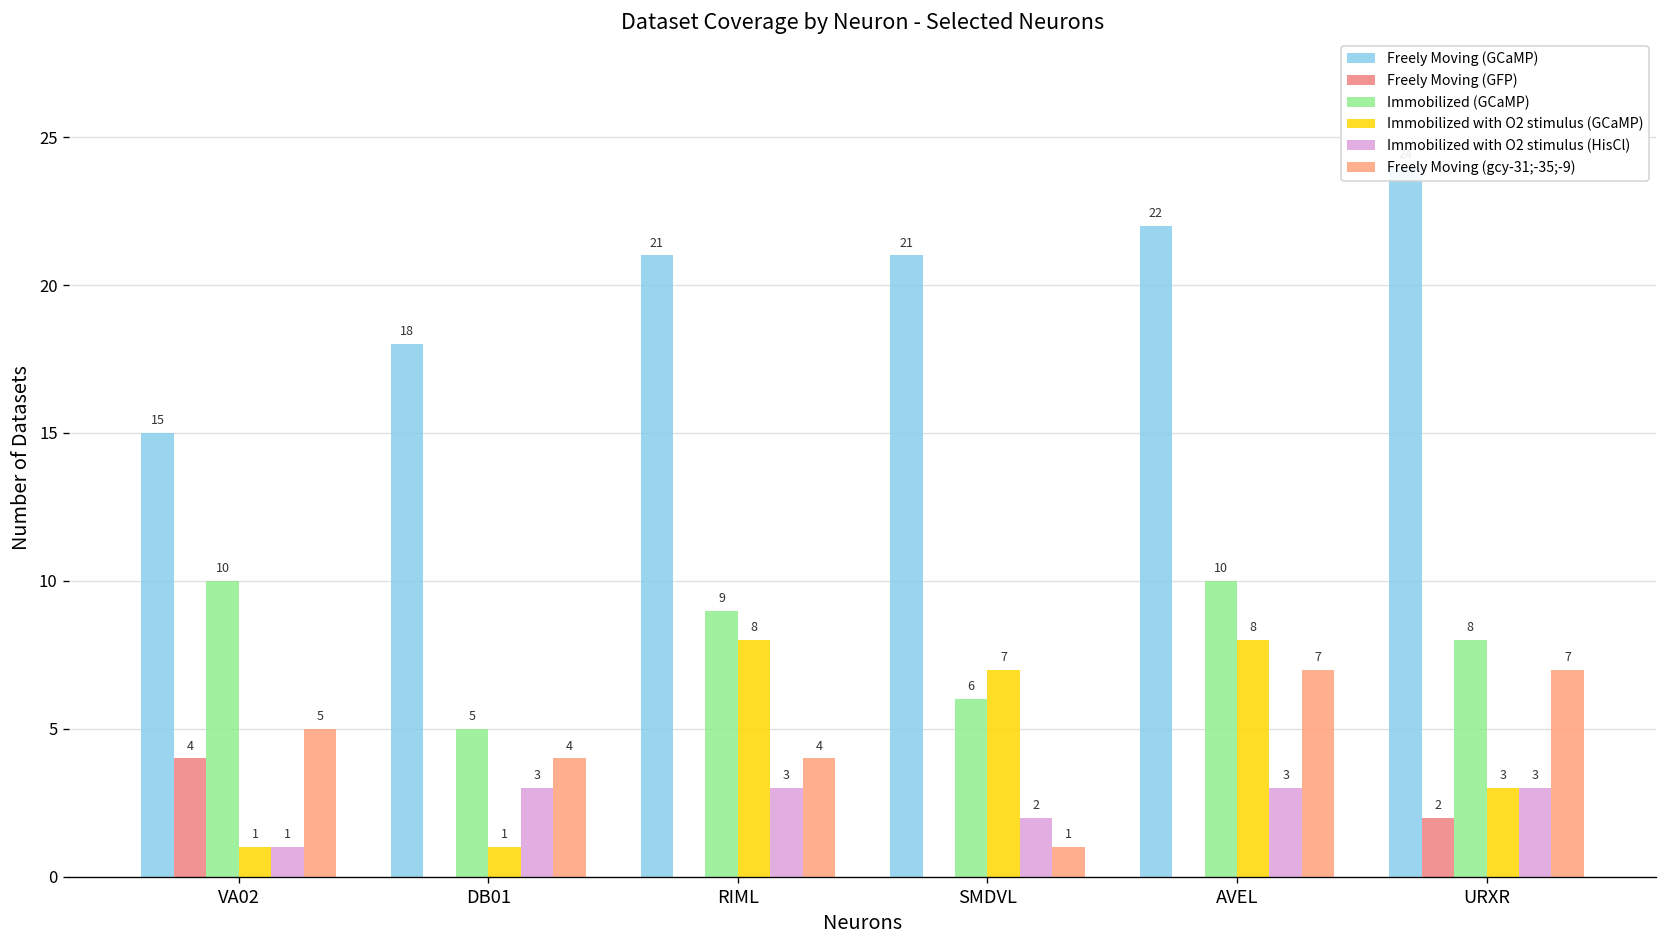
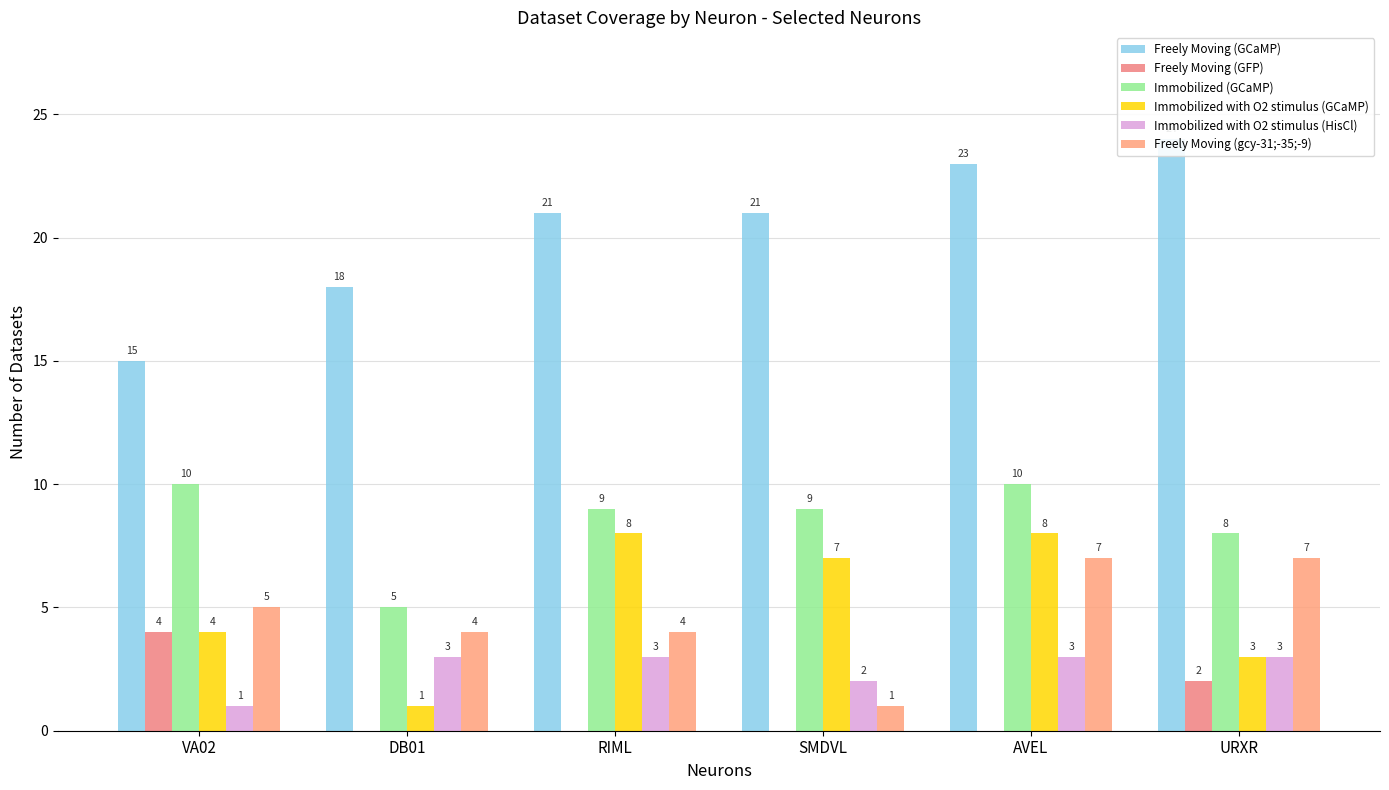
Immobilized with O2 stimulus (GCaMP), VA02: 1 -> 4
Immobilized (GCaMP), SMDVL: 6 -> 9
Freely Moving (GCaMP), AVEL: 22 -> 23
